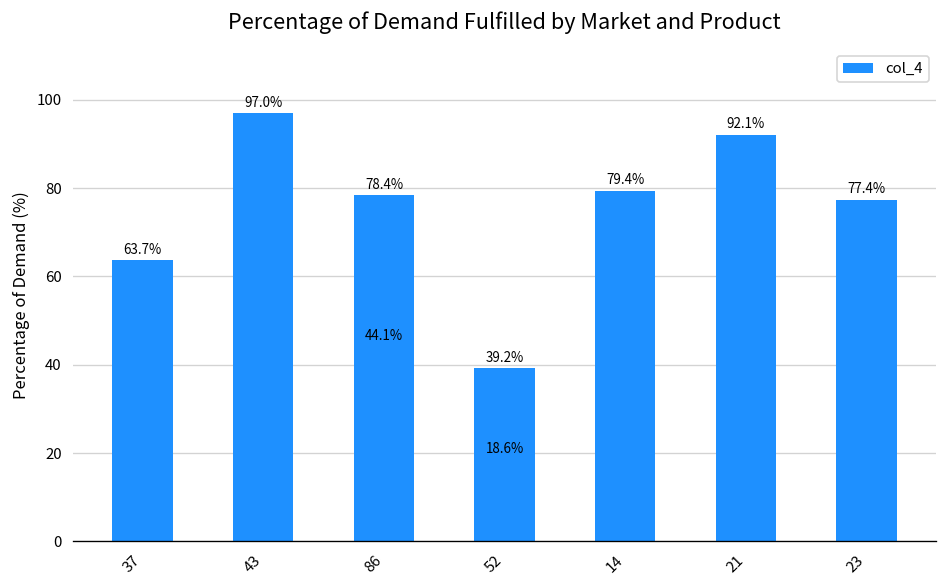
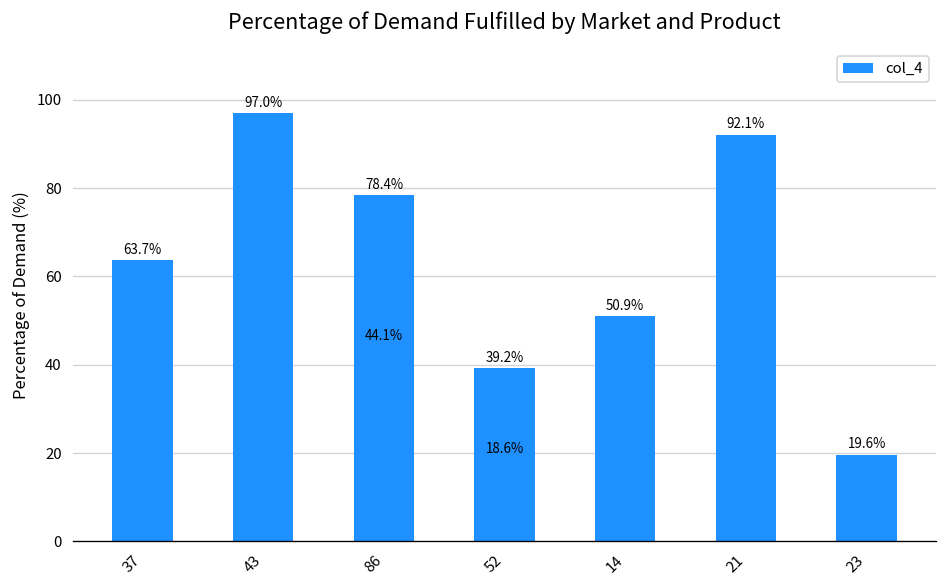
14: 79.4% -> 50.9%
23: 77.4% -> 19.6%
